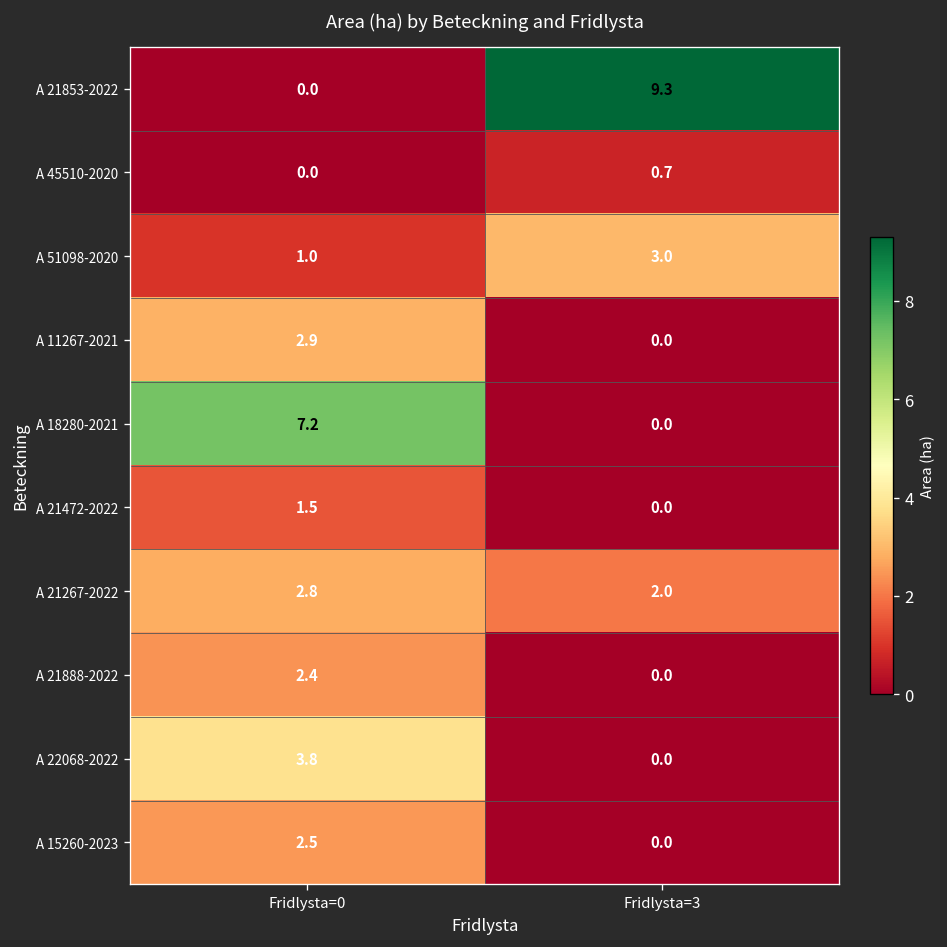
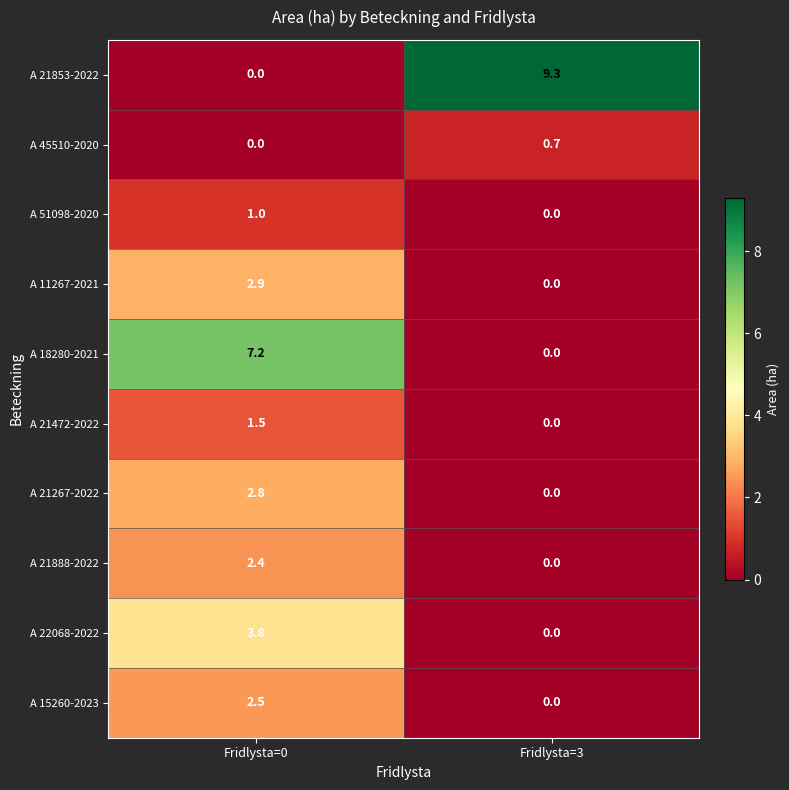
A 51098-2020, Fridlysta=3: 3.0 -> 0.0
A 21267-2022, Fridlysta=3: 2.0 -> 0.0
